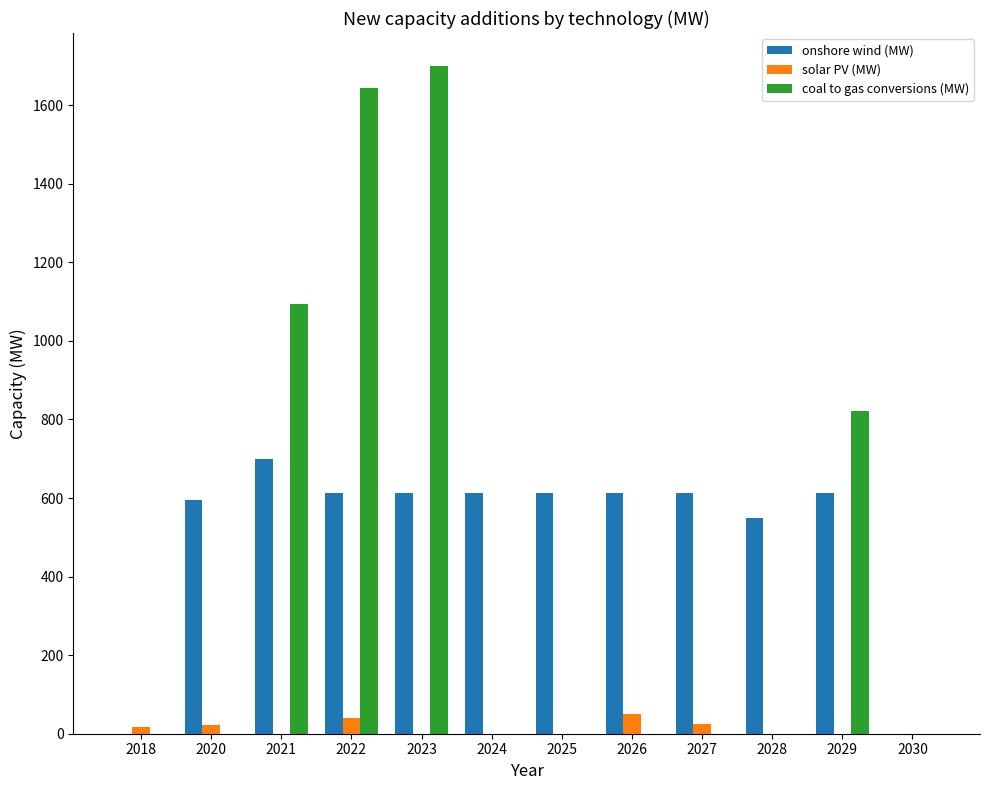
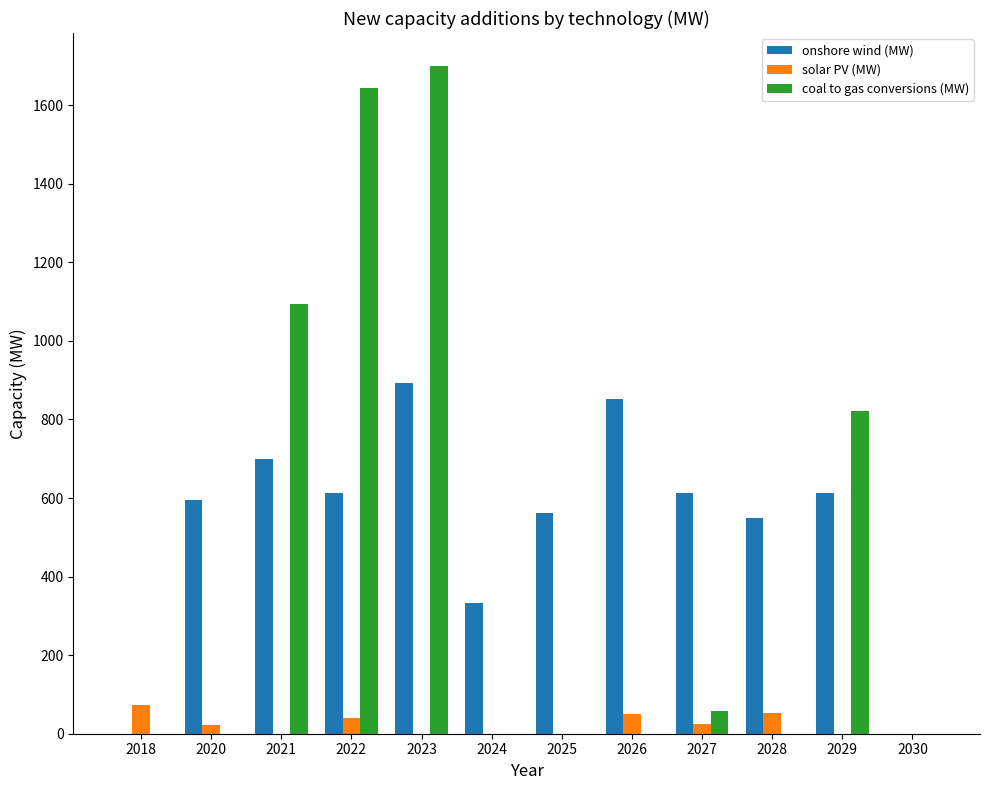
solar PV (MW), 2018: 20 -> 70
onshore wind (MW), 2023: 610 -> 890
onshore wind (MW), 2024: 610 -> 330
onshore wind (MW), 2025: 610 -> 560
onshore wind (MW), 2026: 610 -> 850
coal to gas conversions (MW), 2027: 0 -> 60
solar PV (MW), 2028: 0 -> 50
